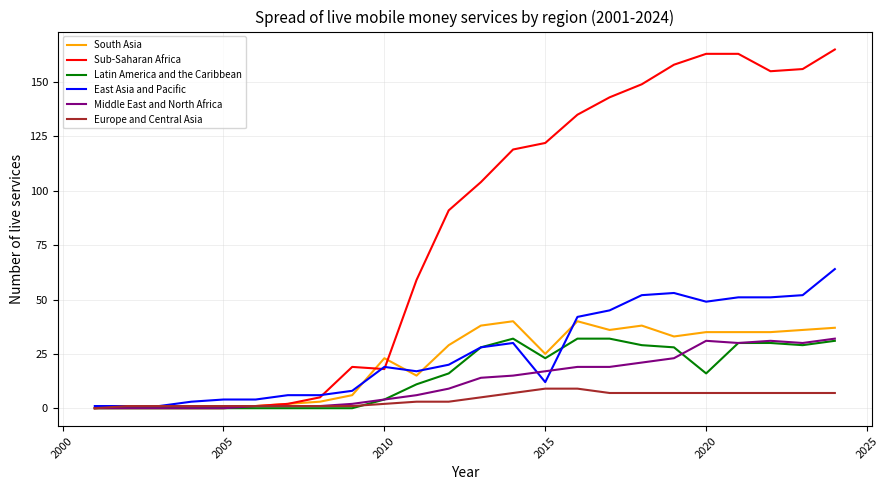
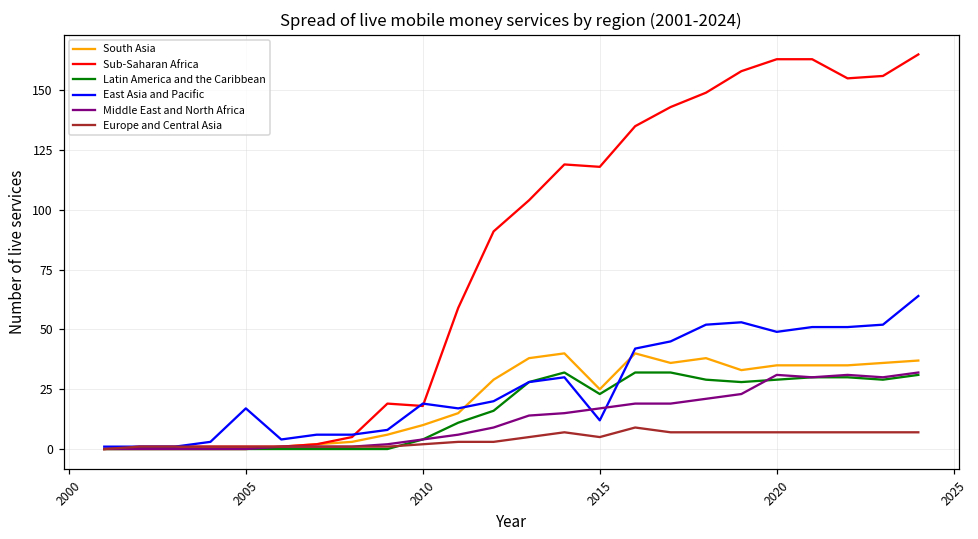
East Asia and Pacific, 2005: 4 -> 17
South Asia, 2010: 23 -> 10
Sub-Saharan Africa, 2015: 122 -> 118
Europe and Central Asia, 2015: 9 -> 5
Latin America and the Caribbean, 2020: 16 -> 29
